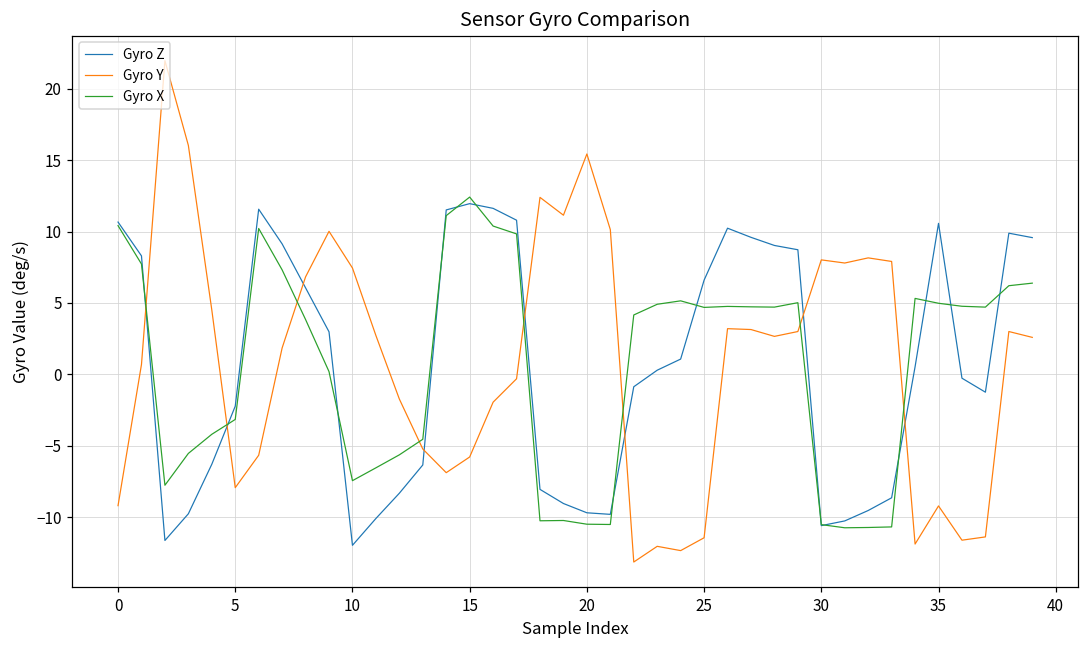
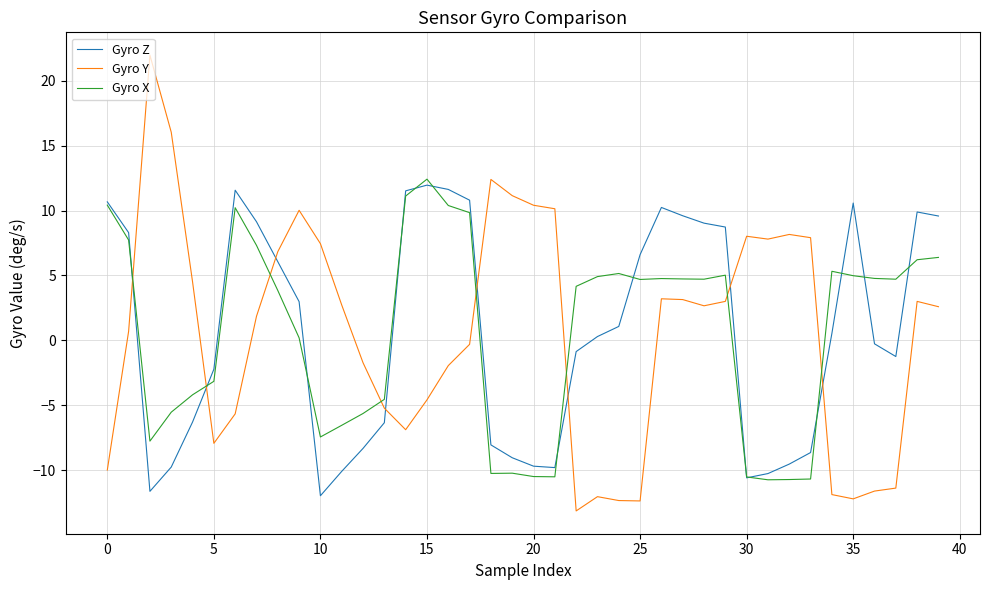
Gyro Y, 0: -9.2 -> -10.0
Gyro Y, 15: -5.8 -> -4.6
Gyro Y, 20: 15.4 -> 10.4
Gyro Y, 25: -11.5 -> -12.4
Gyro Y, 35: -9.2 -> -12.2
